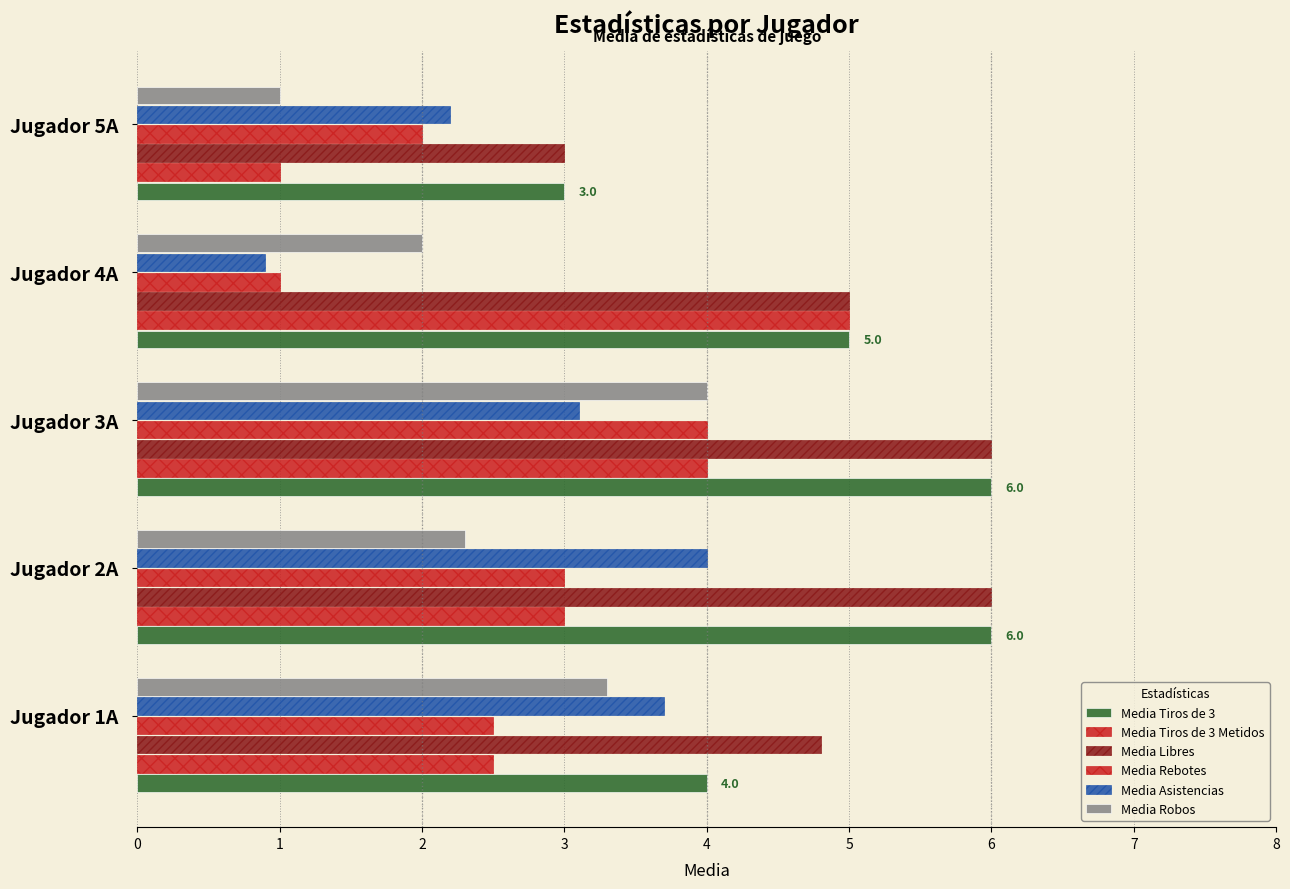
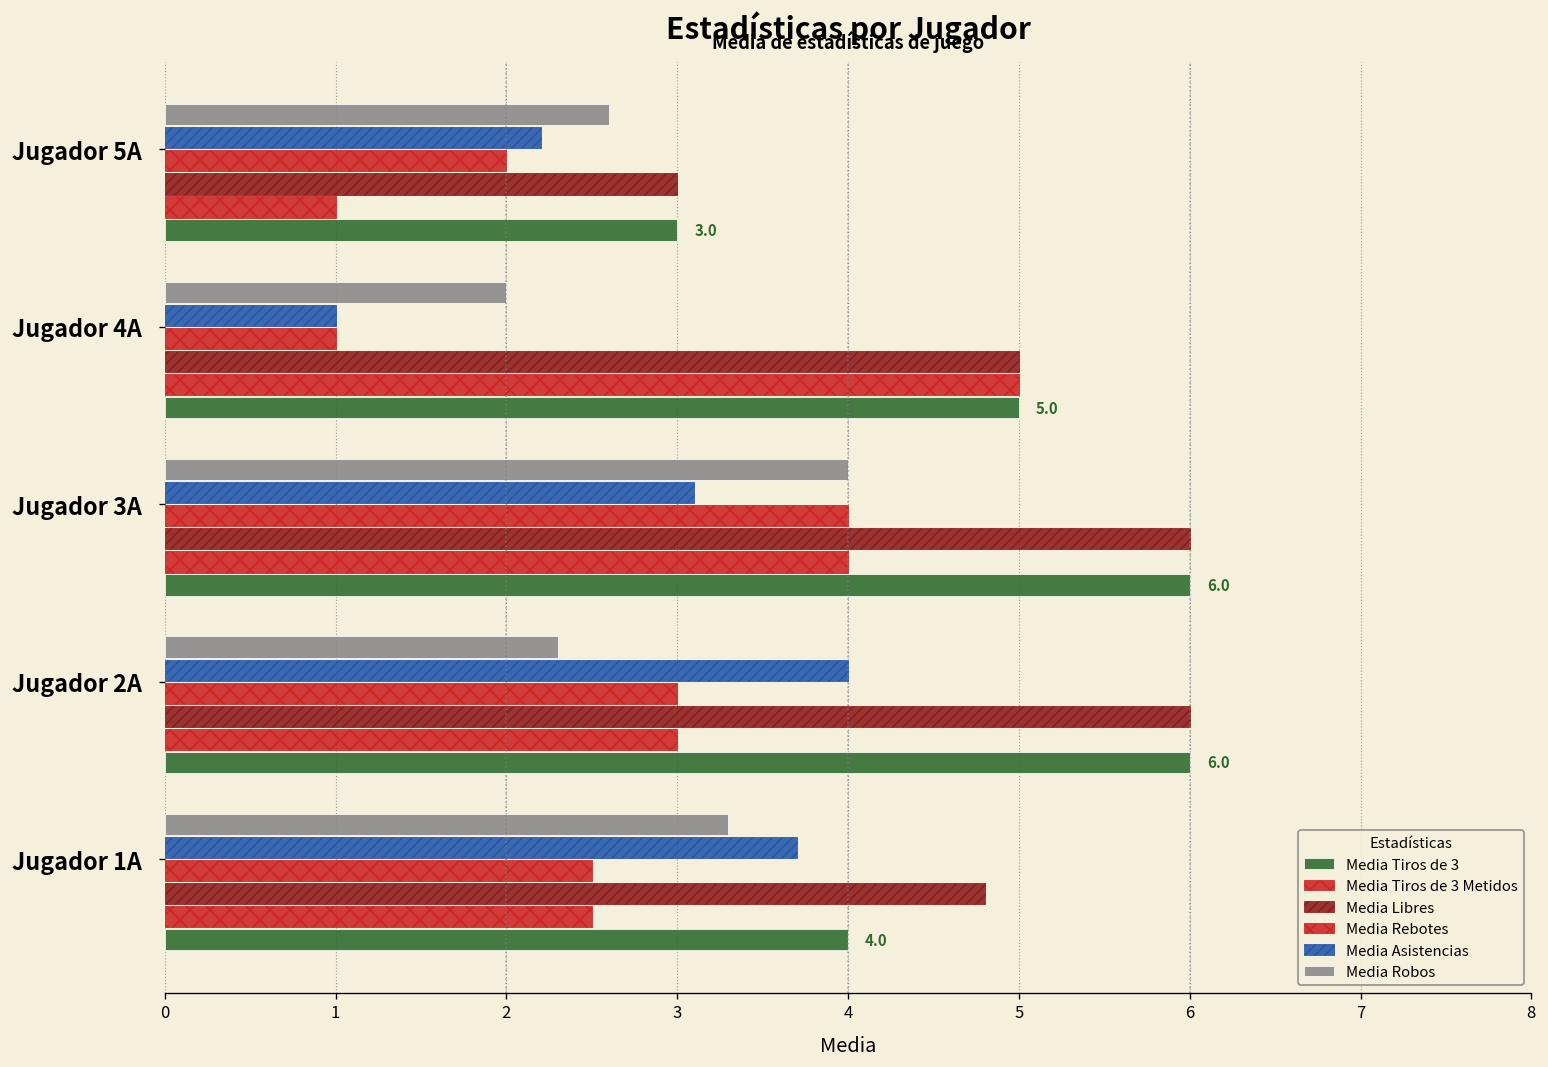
Media Robos, Jugador 5A: 1.0 -> 2.6
Media Asistencias, Jugador 4A: 0.9 -> 1.0
